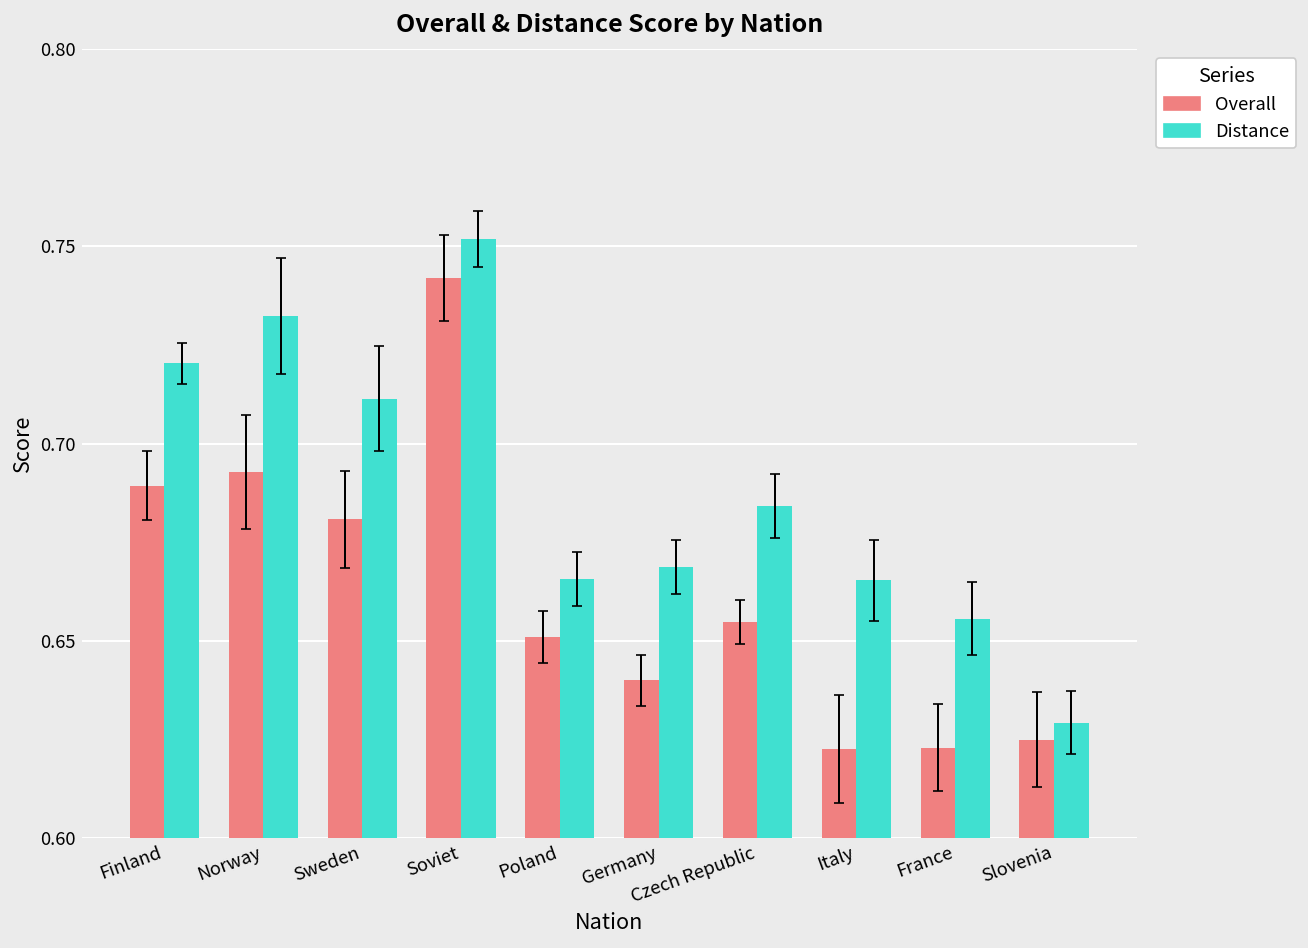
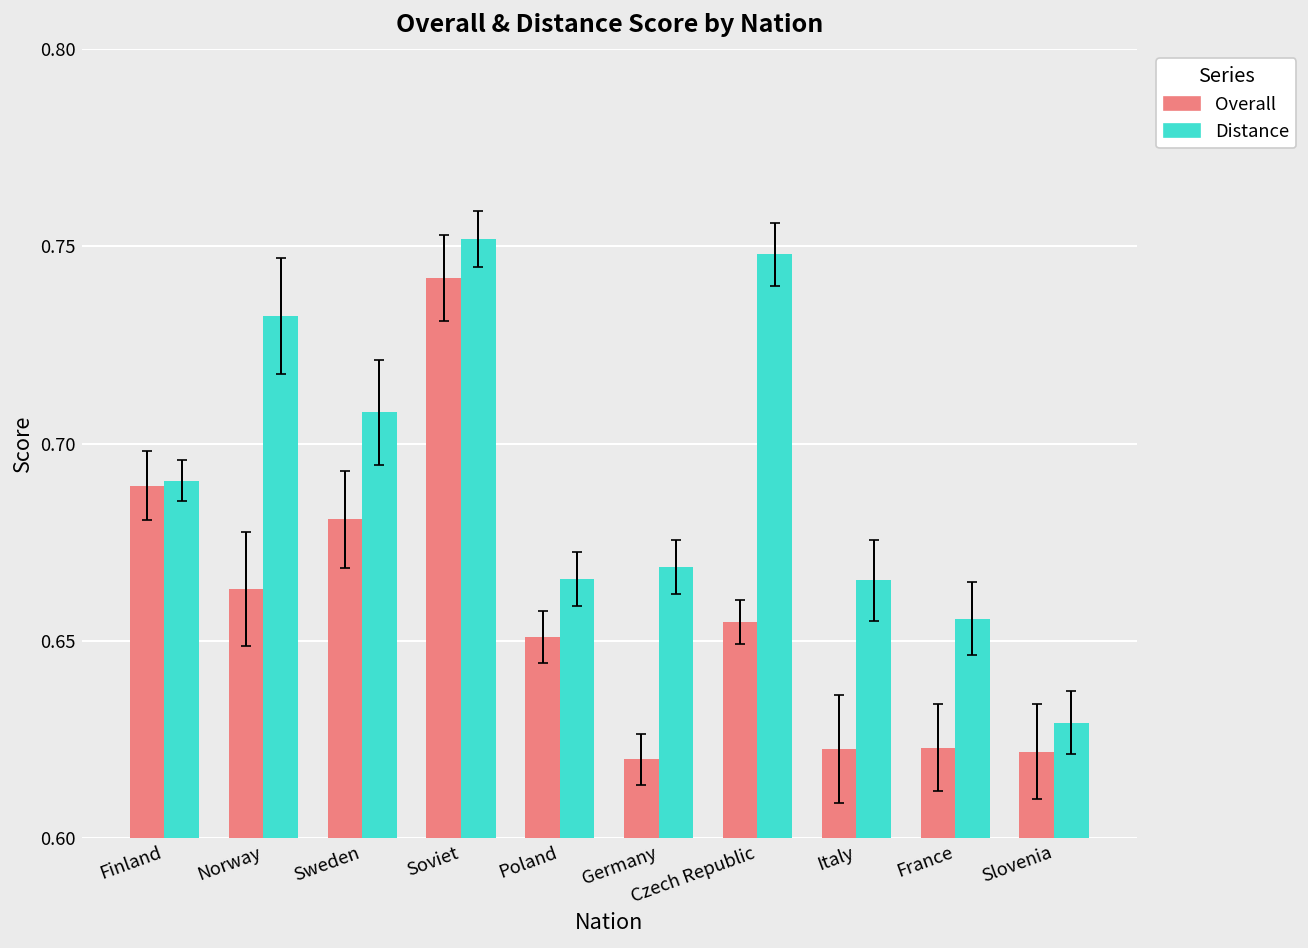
Distance, Finland: 0.720 -> 0.691
Overall, Norway: 0.693 -> 0.663
Distance, Sweden: 0.711 -> 0.708
Overall, Germany: 0.64 -> 0.62
Distance, Czech Republic: 0.684 -> 0.748
Overall, Slovenia: 0.625 -> 0.622
